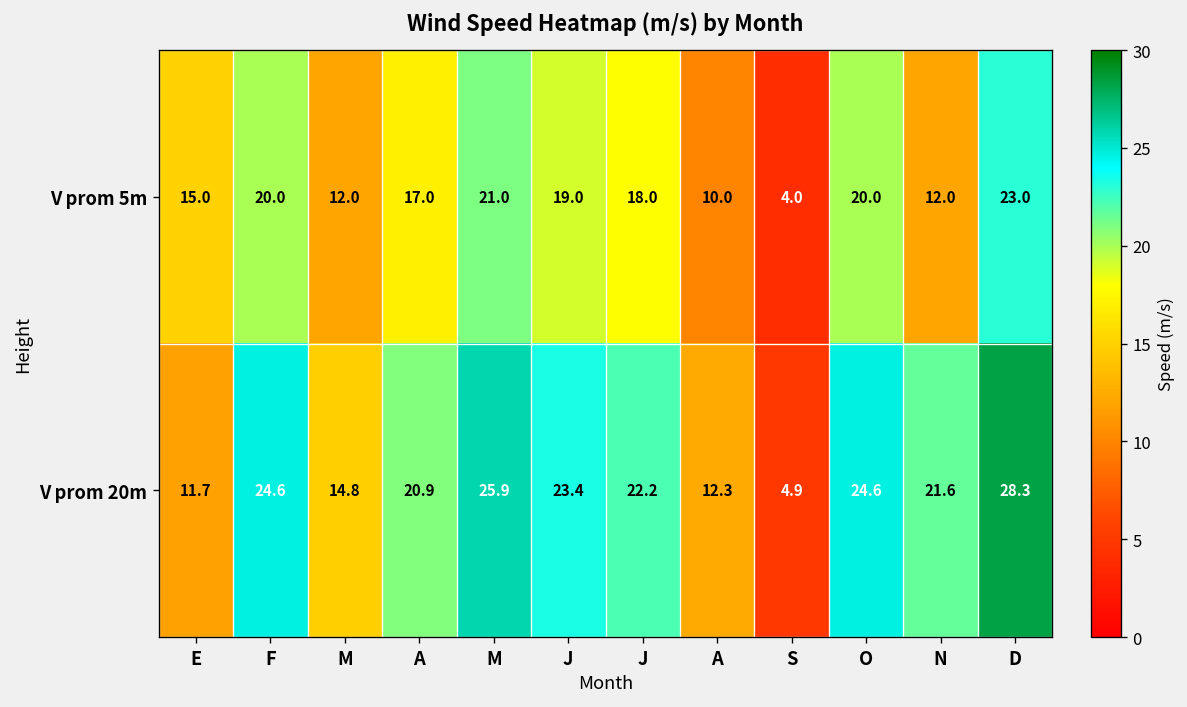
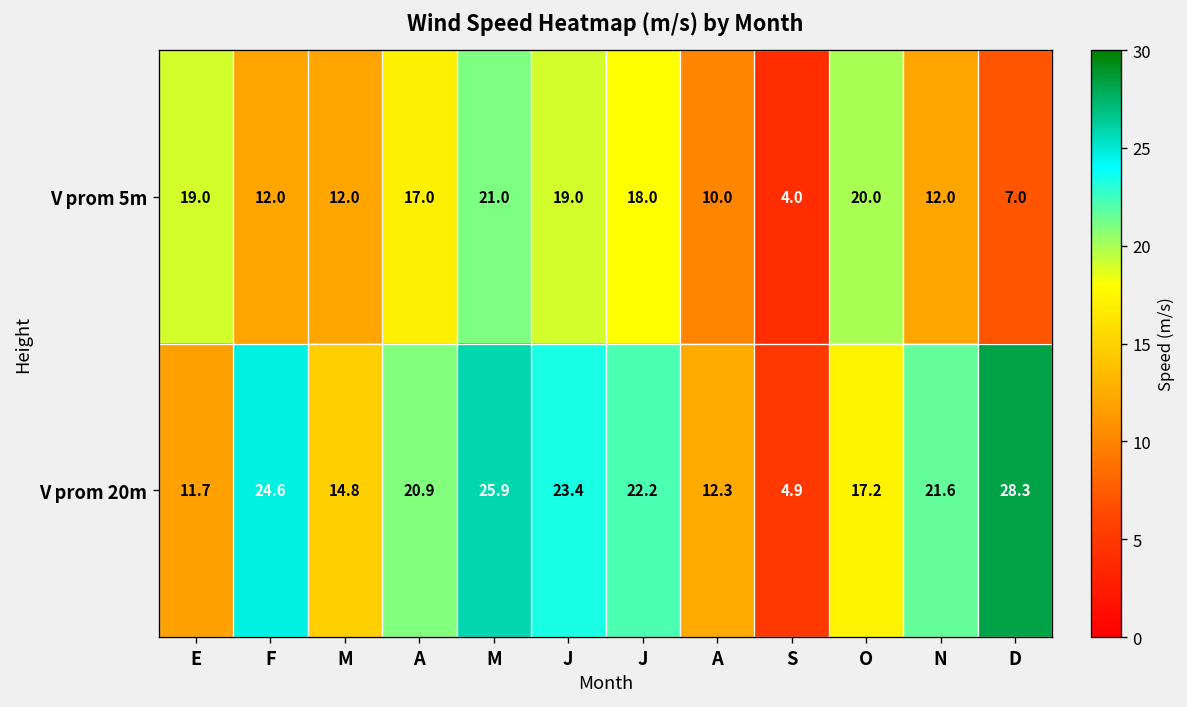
V prom 5m, E: 15.0 -> 19.0
V prom 5m, F: 20.0 -> 12.0
V prom 5m, D: 23.0 -> 7.0
V prom 20m, O: 24.6 -> 17.2
